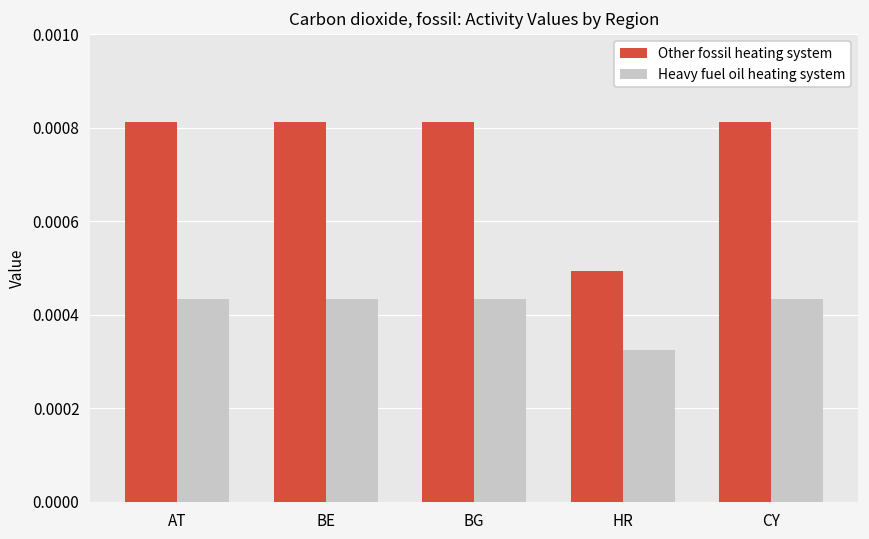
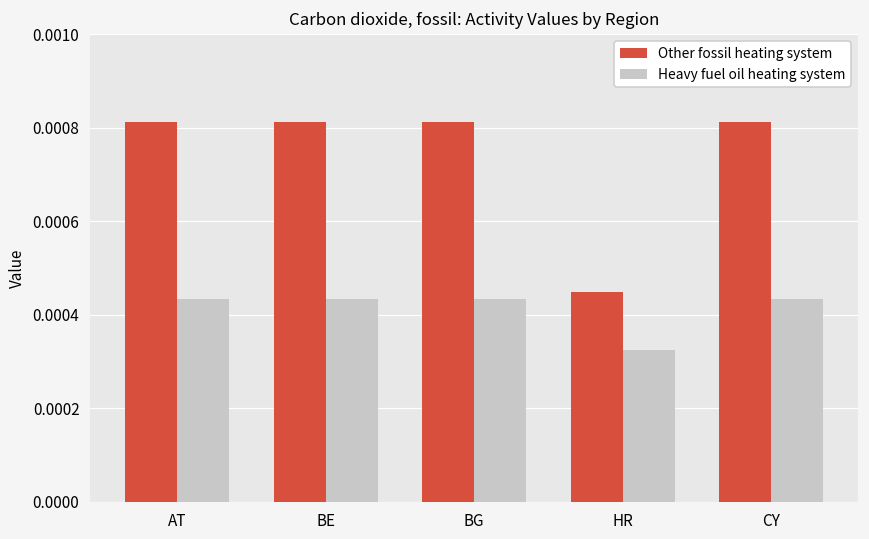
Other fossil heating system, HR: 0.00049 -> 0.00045
